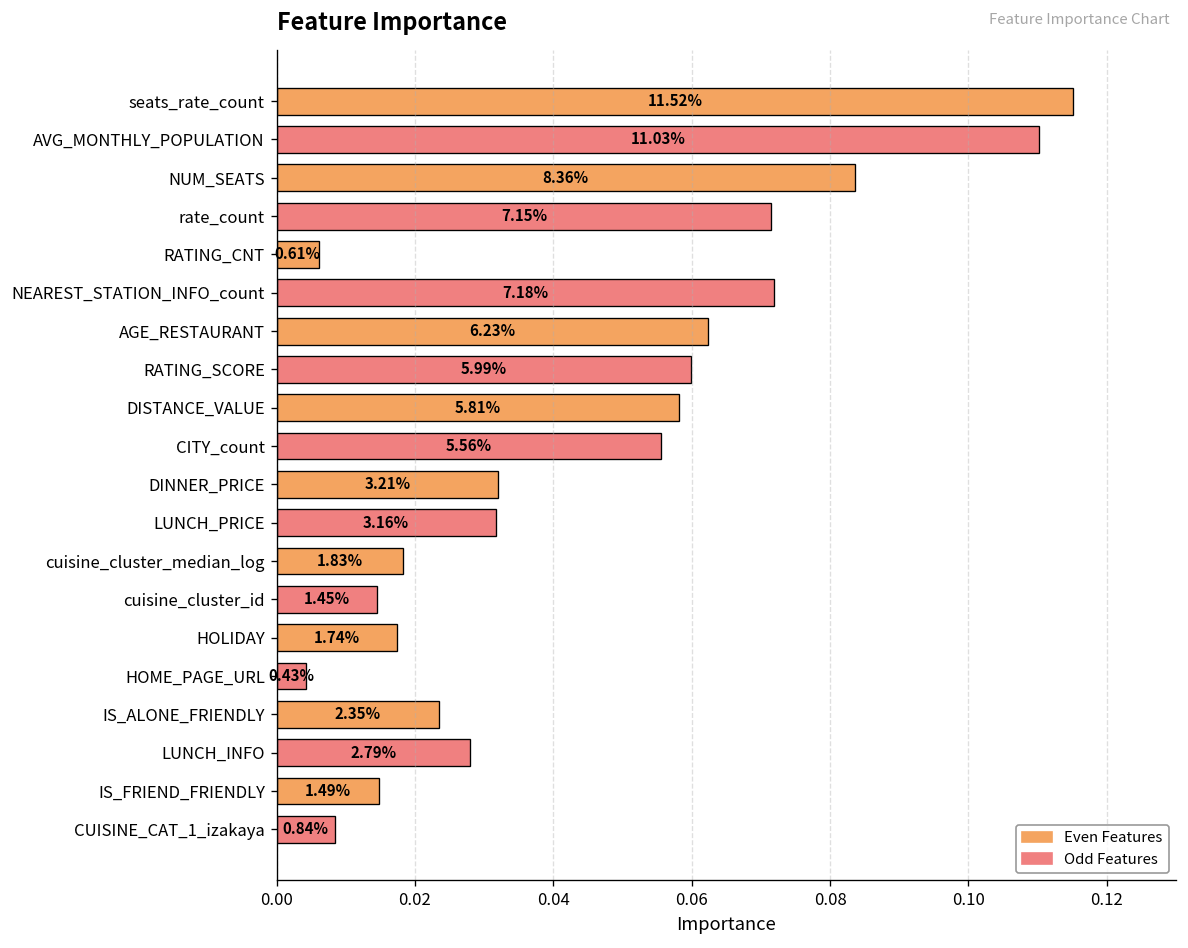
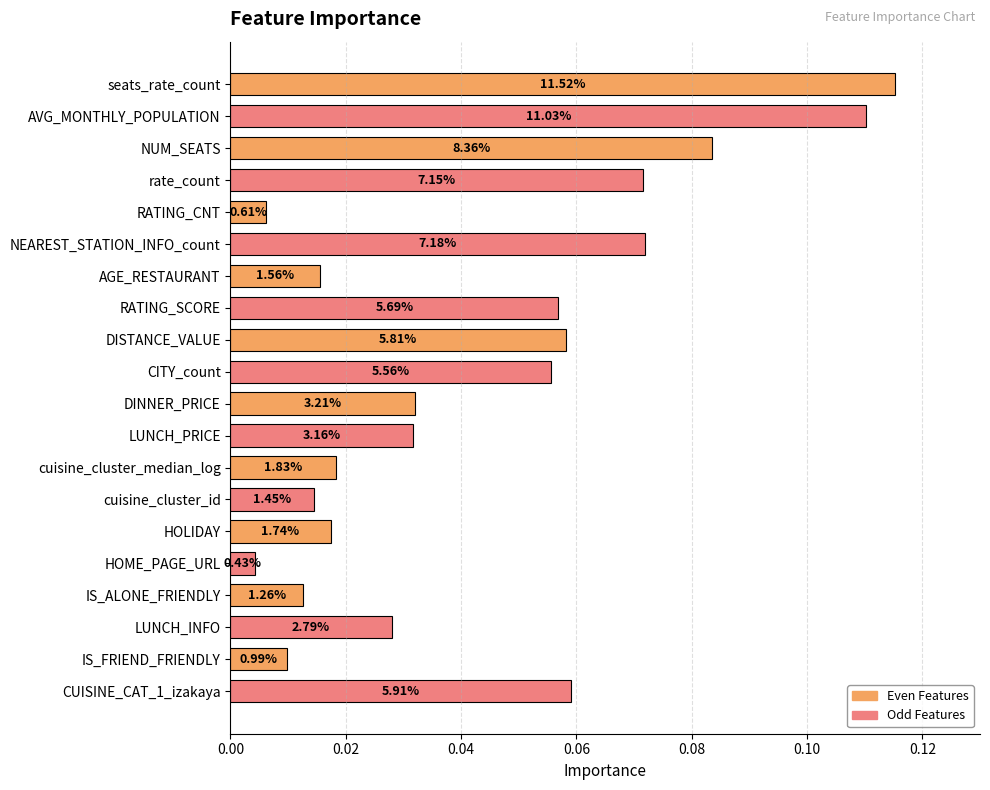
AGE_RESTAURANT: 6.23% -> 1.56%
RATING_SCORE: 5.99% -> 5.69%
IS_ALONE_FRIENDLY: 2.35% -> 1.26%
IS_FRIEND_FRIENDLY: 1.49% -> 0.99%
CUISINE_CAT_1_izakaya: 0.84% -> 5.91%
